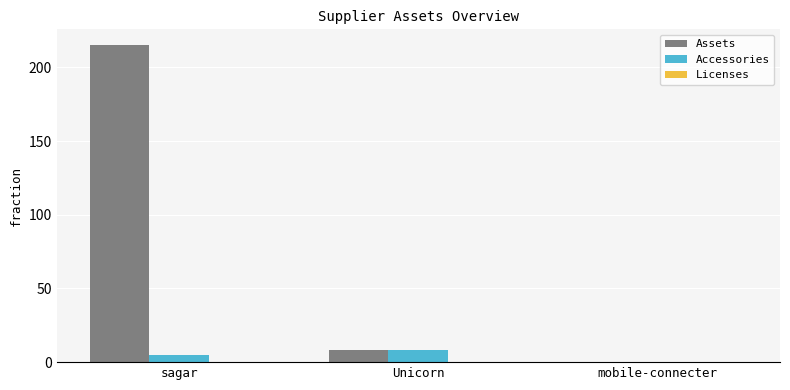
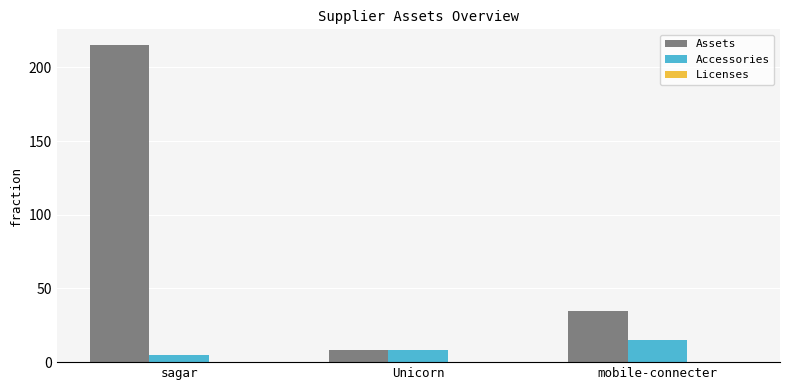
Assets, mobile-connecter: 0 -> 35
Accessories, mobile-connecter: 0 -> 15
